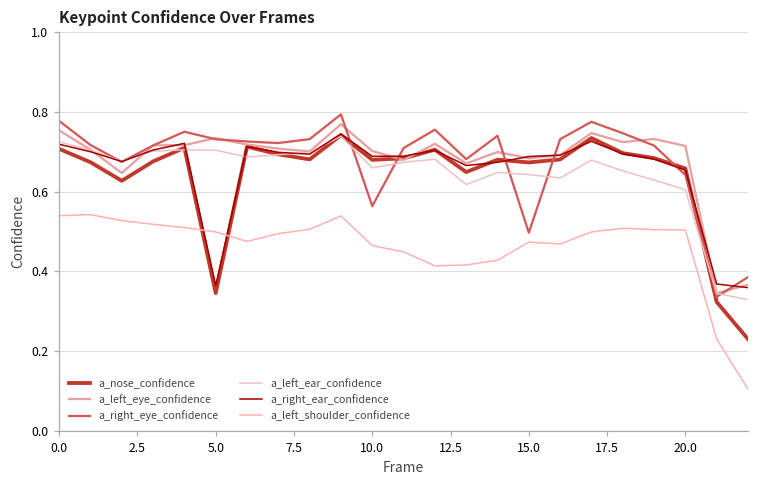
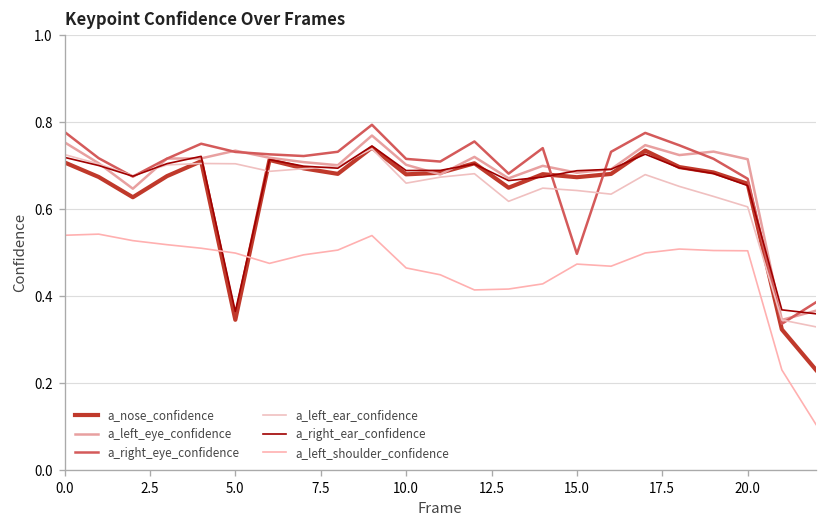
a_right_eye_confidence, 10.0: 0.56 -> 0.72
a_right_eye_confidence, 20.0: 0.64 -> 0.67
